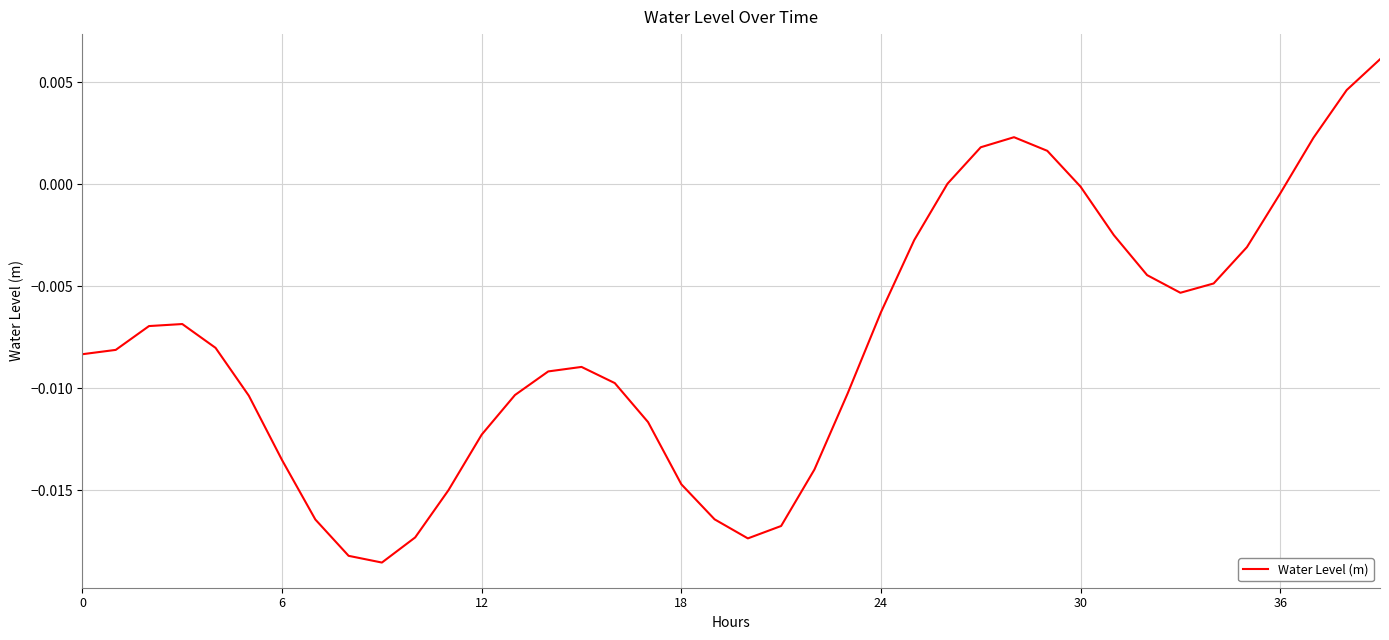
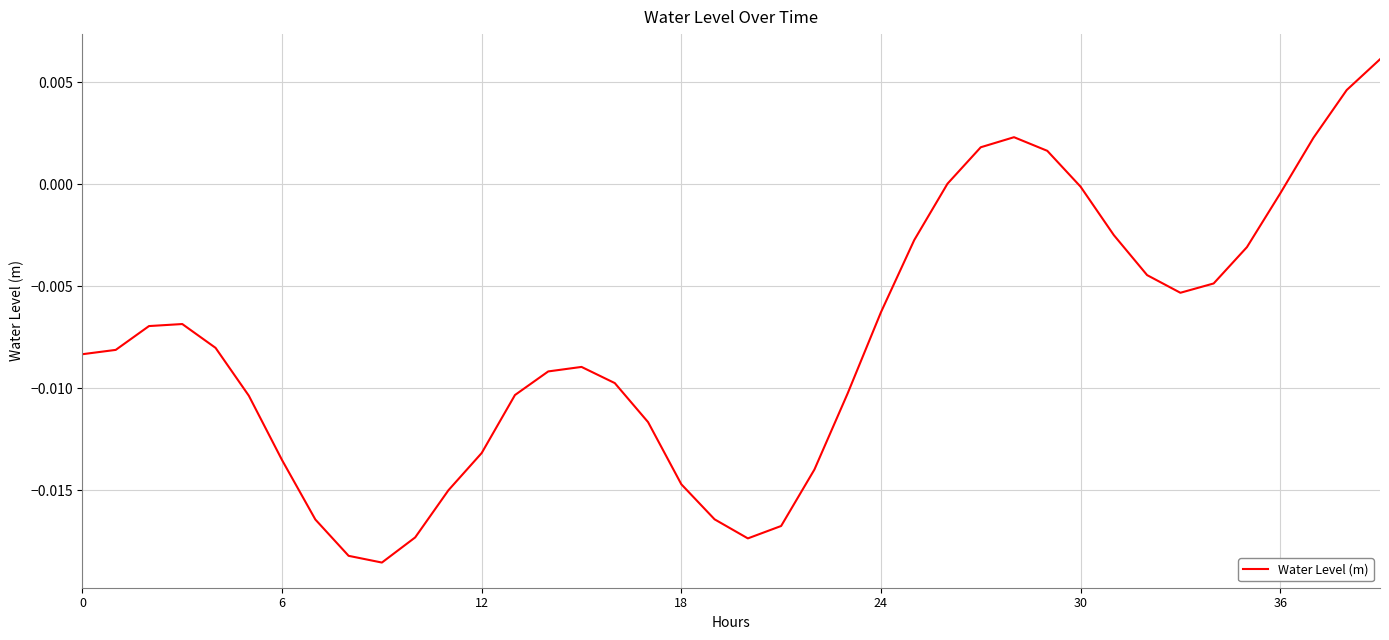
12: -0.0123 -> -0.0132
